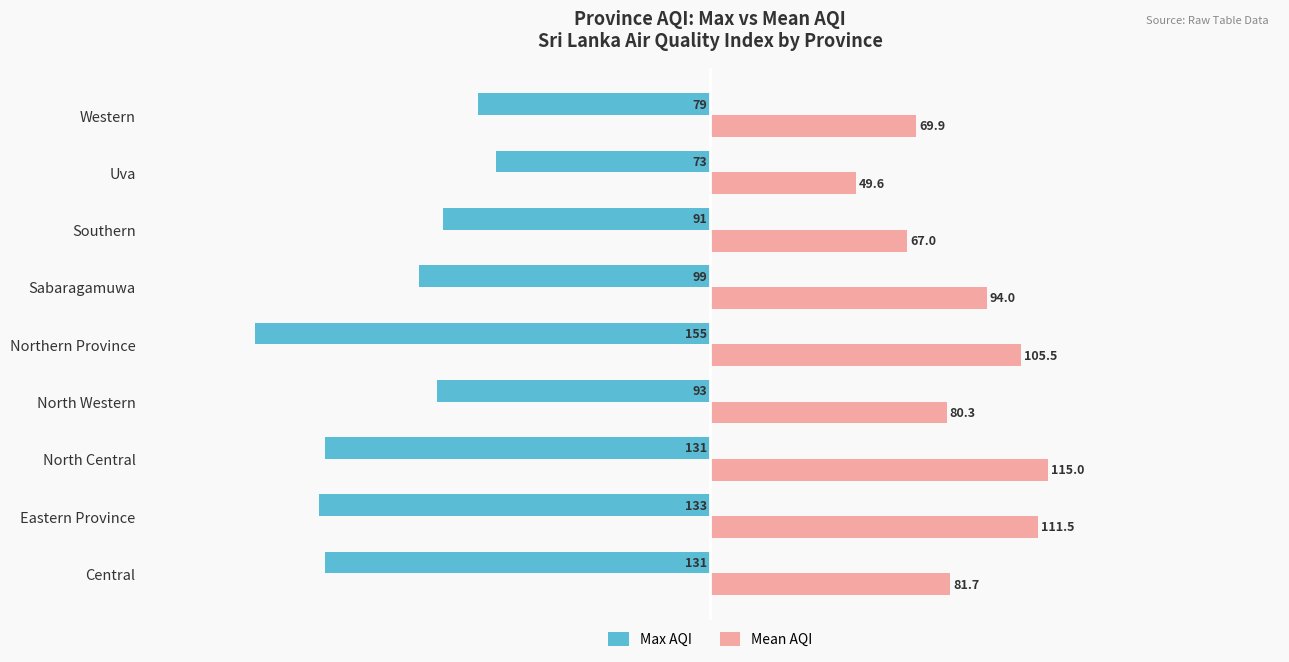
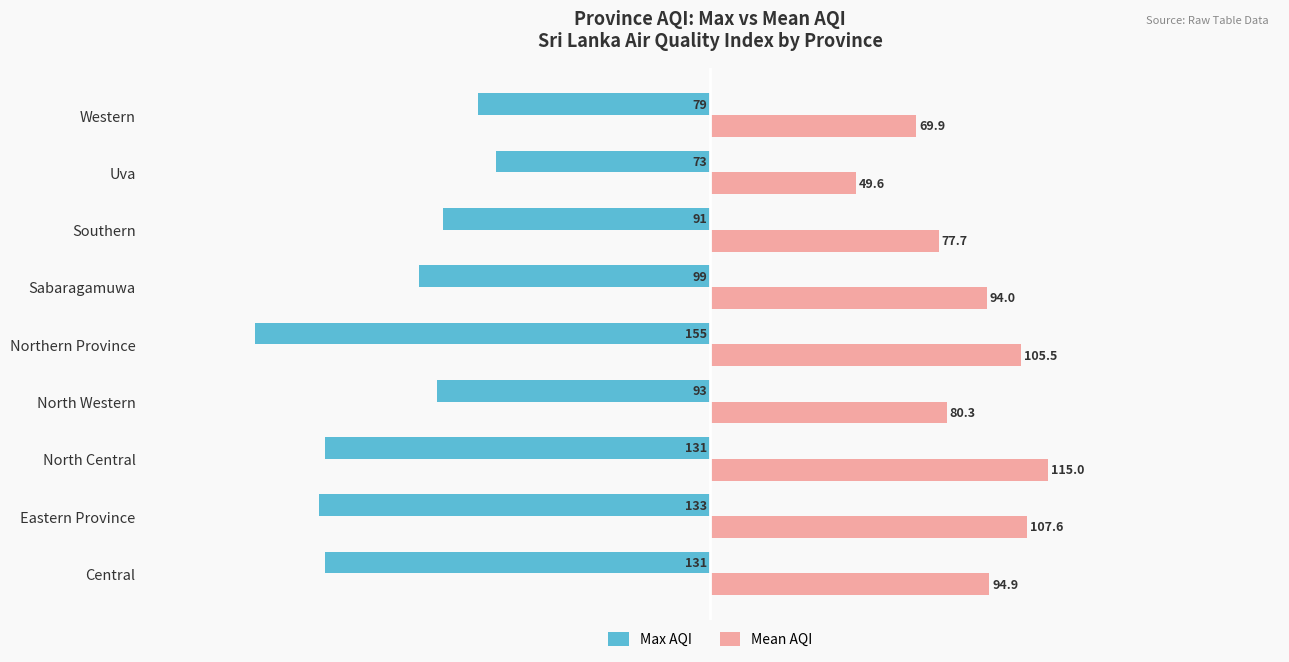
Mean AQI, Southern: 67.0 -> 77.7
Mean AQI, Eastern Province: 111.5 -> 107.6
Mean AQI, Central: 81.7 -> 94.9
